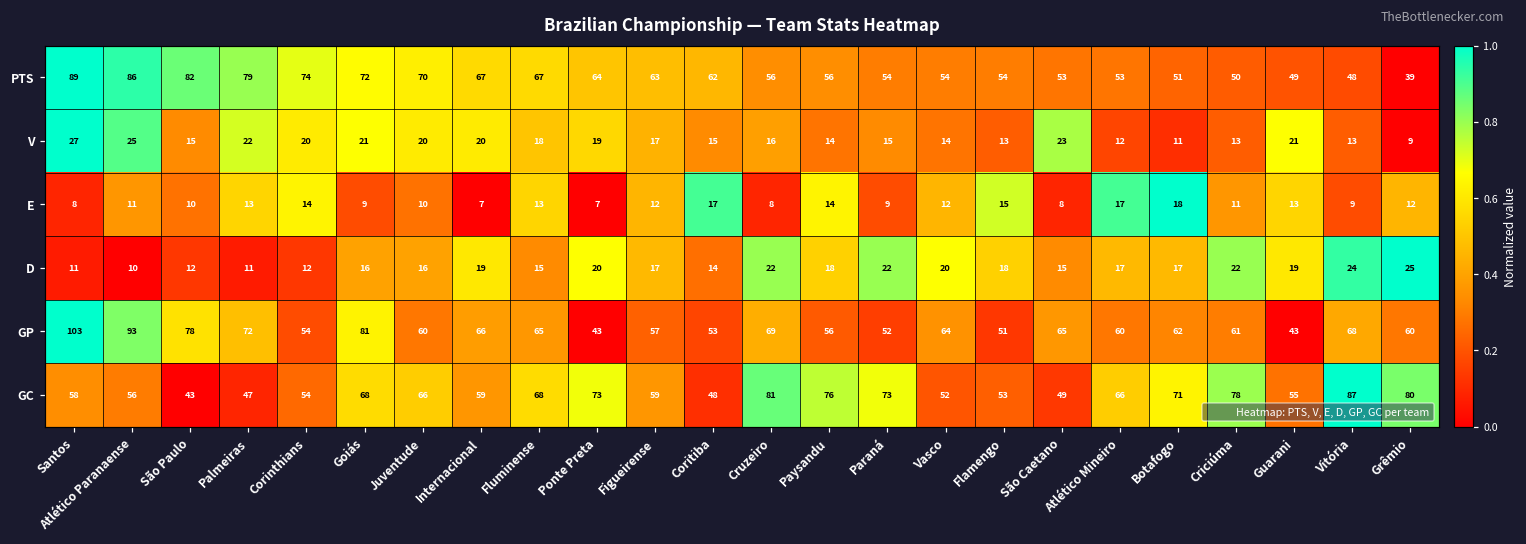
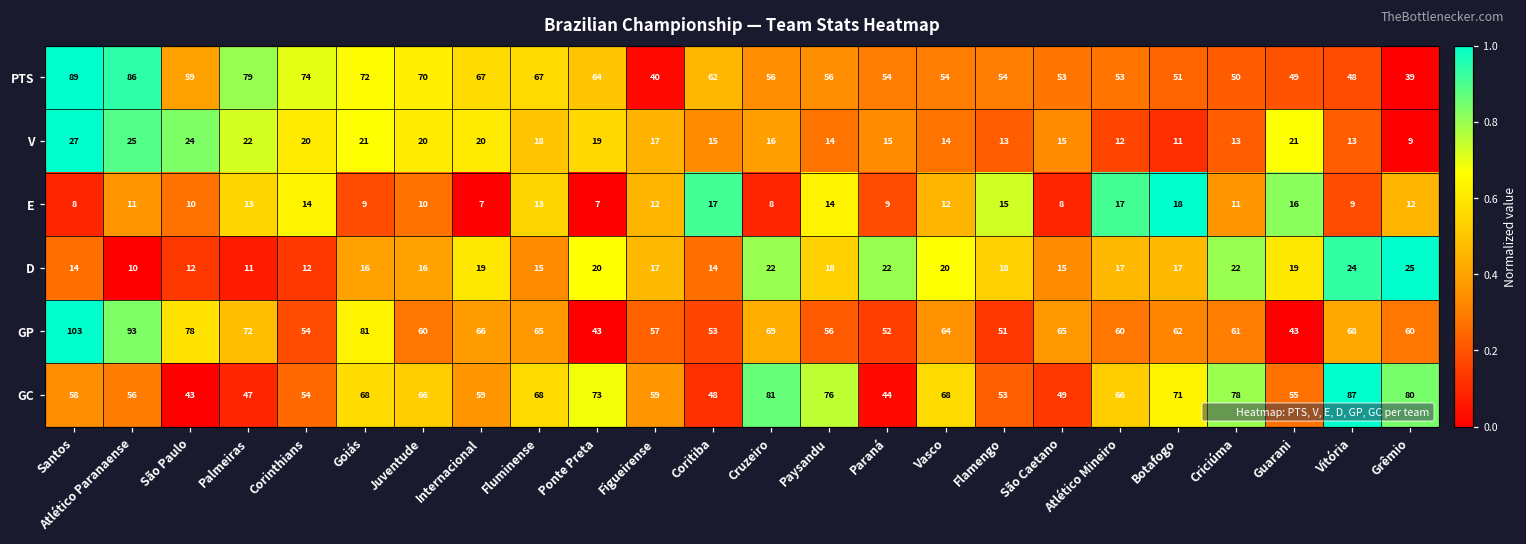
PTS, São Paulo: 82 -> 59
PTS, Figueirense: 63 -> 40
V, São Paulo: 15 -> 24
V, São Caetano: 23 -> 15
E, Guarani: 13 -> 16
D, Santos: 11 -> 14
GC, Paraná: 73 -> 44
GC, Vasco: 52 -> 68
